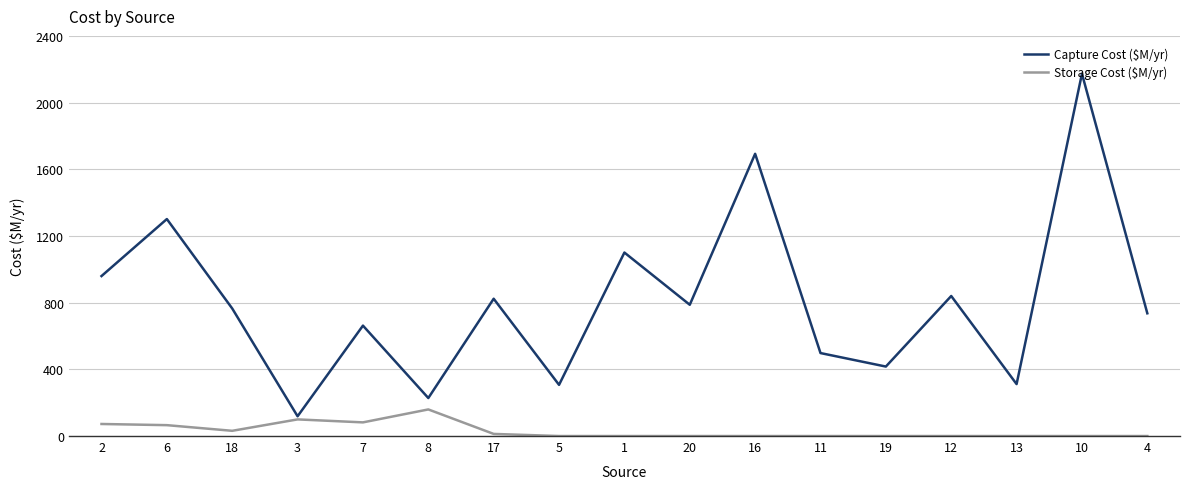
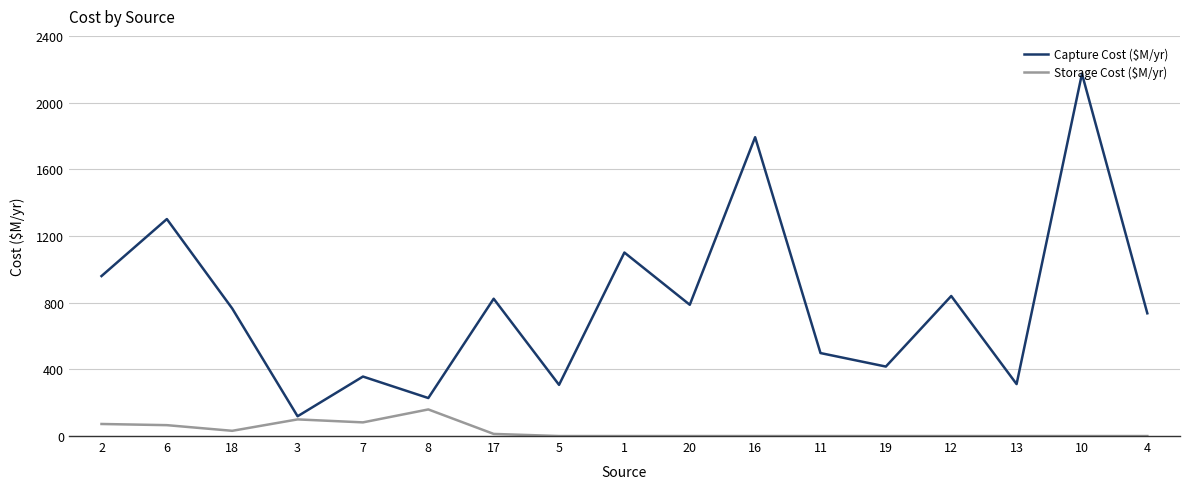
Capture Cost ($M/yr), 7: 660 -> 360
Capture Cost ($M/yr), 16: 1690 -> 1790
